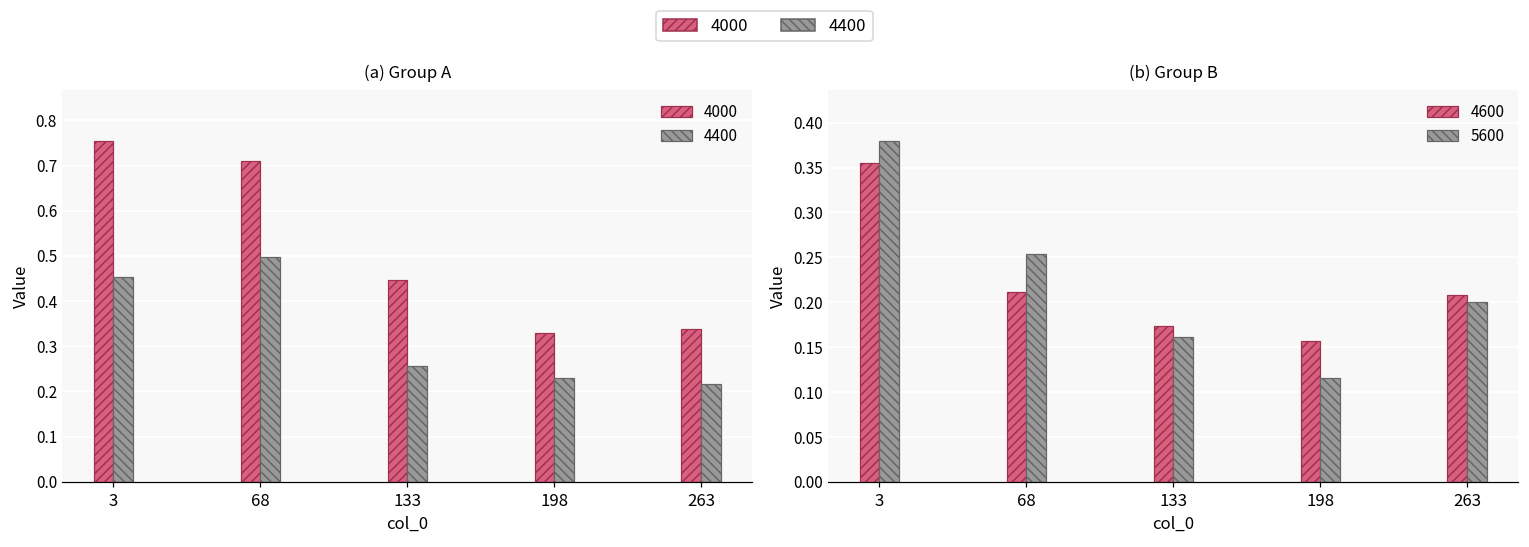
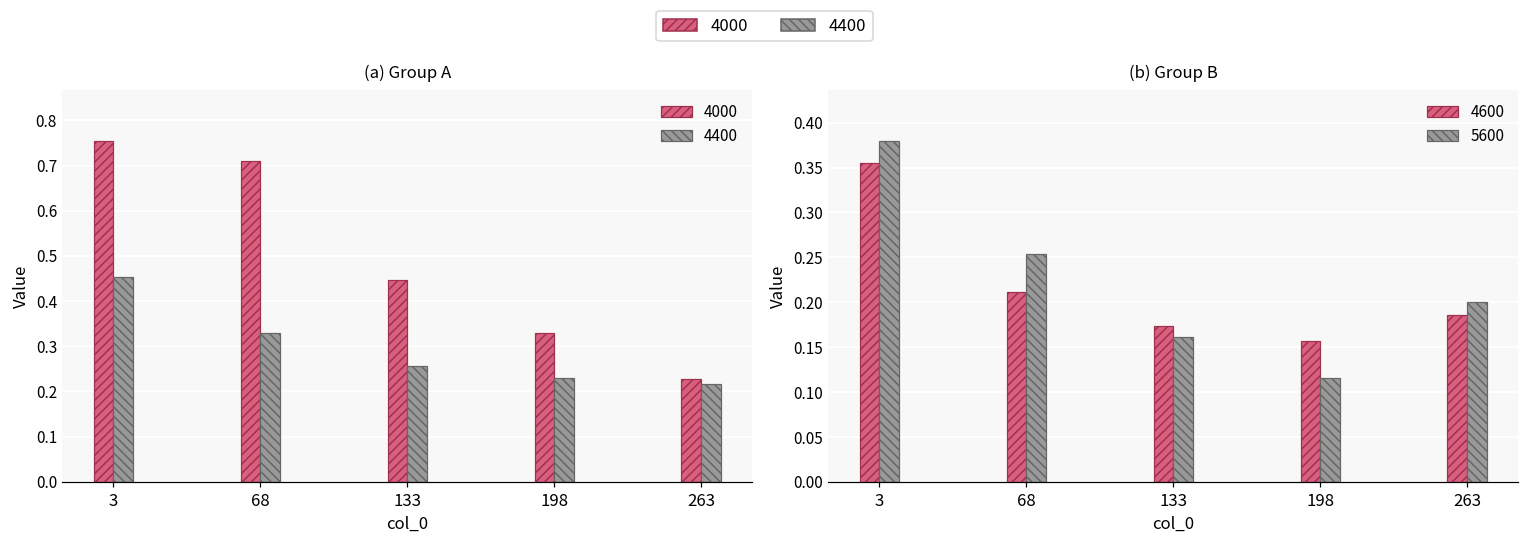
(a) Group A, 4400, 68: 0.50 -> 0.33
(a) Group A, 4000, 263: 0.34 -> 0.23
(b) Group B, 4600, 263: 0.21 -> 0.19
